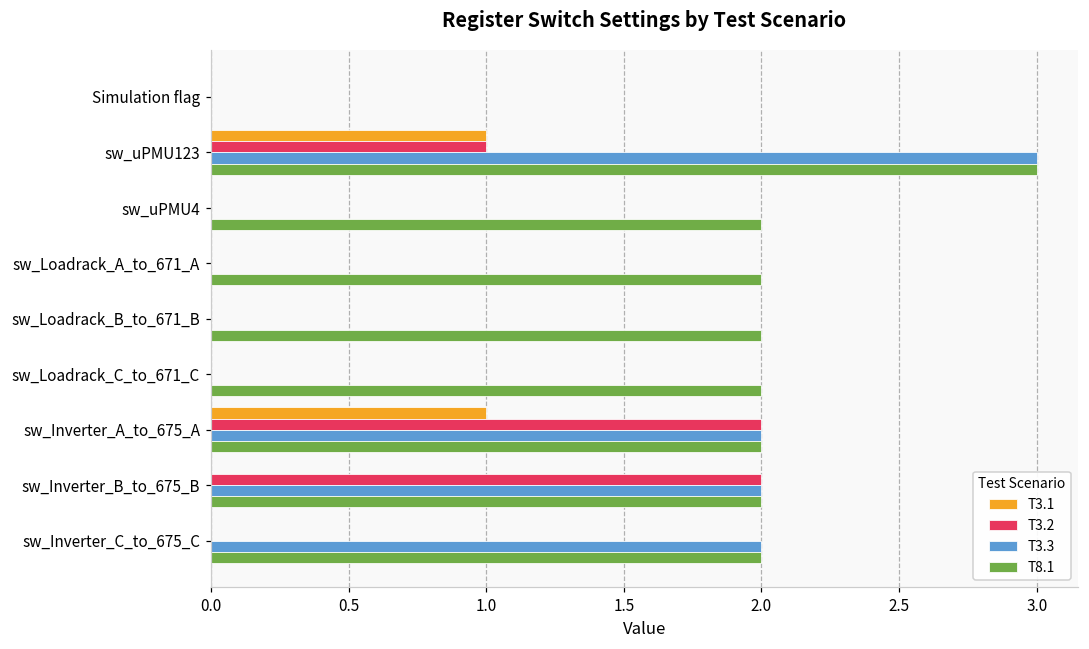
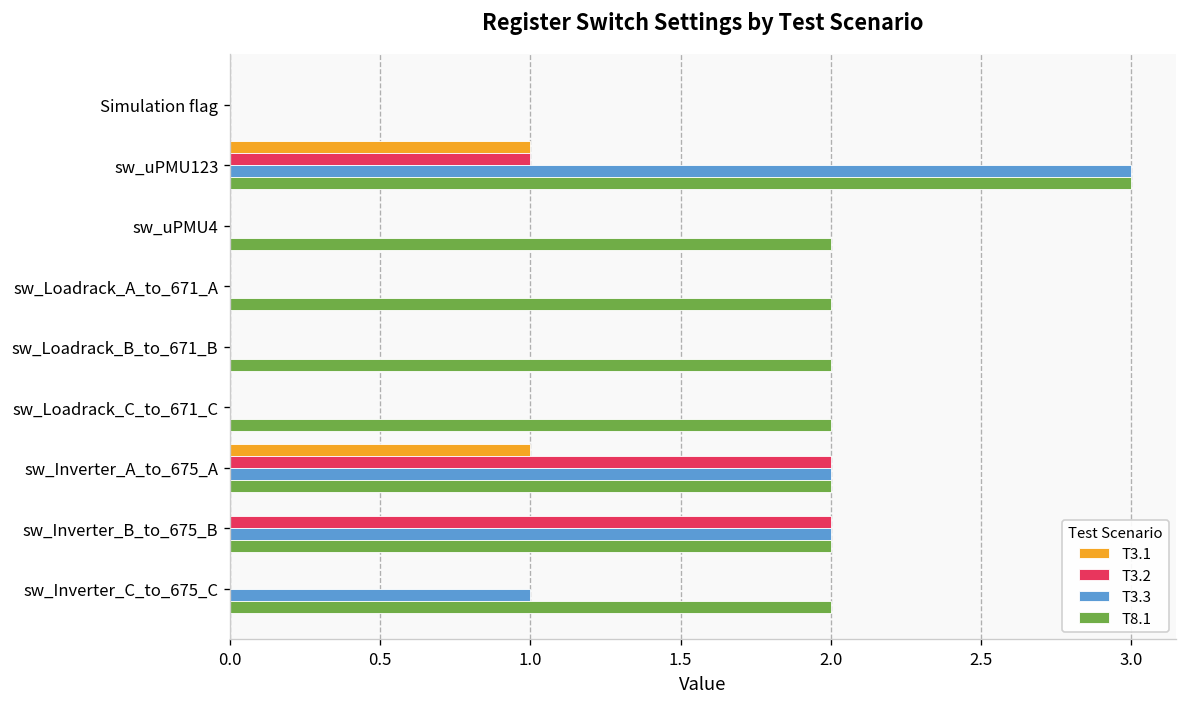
T3.3, sw_Inverter_C_to_675_C: 2 -> 1
